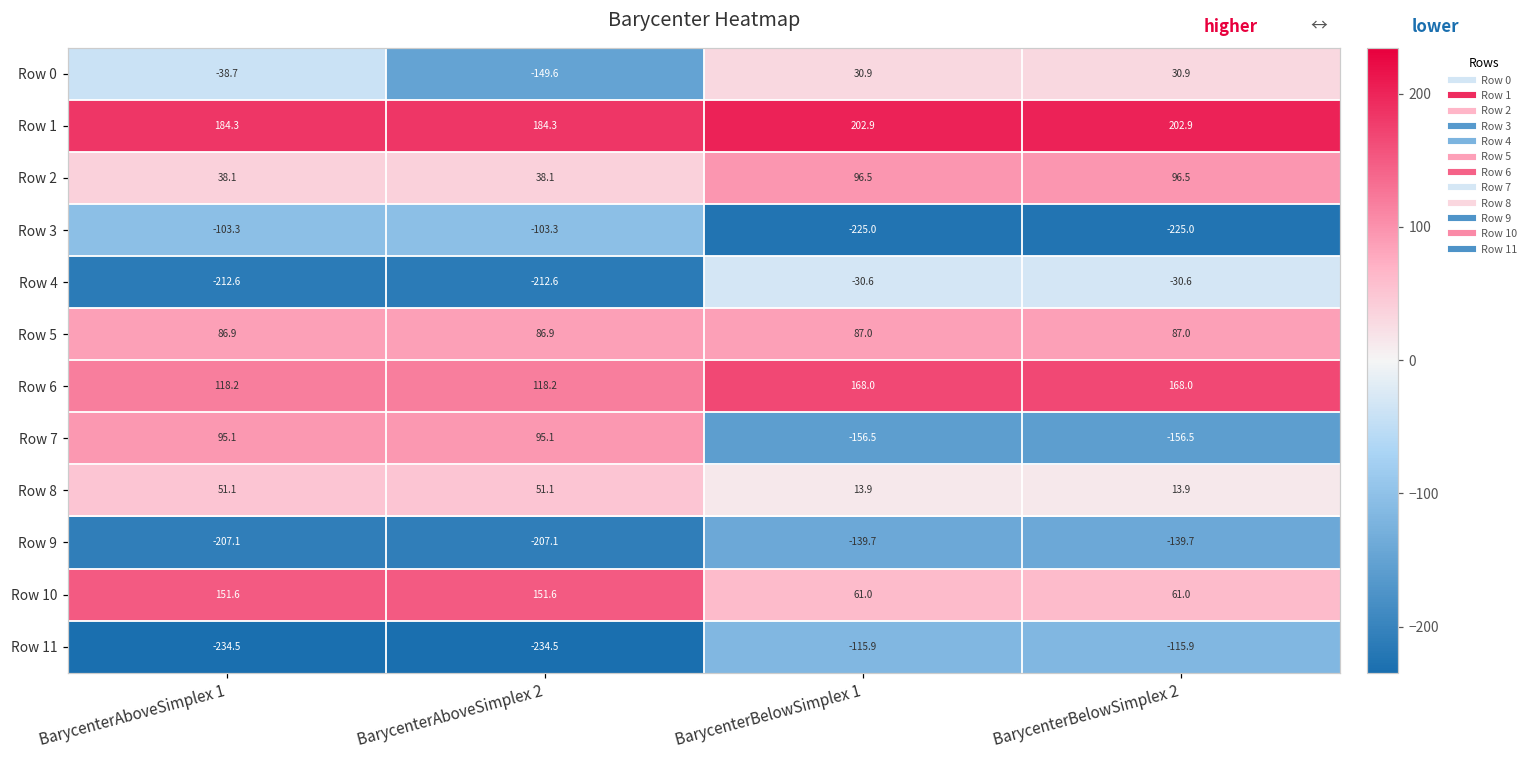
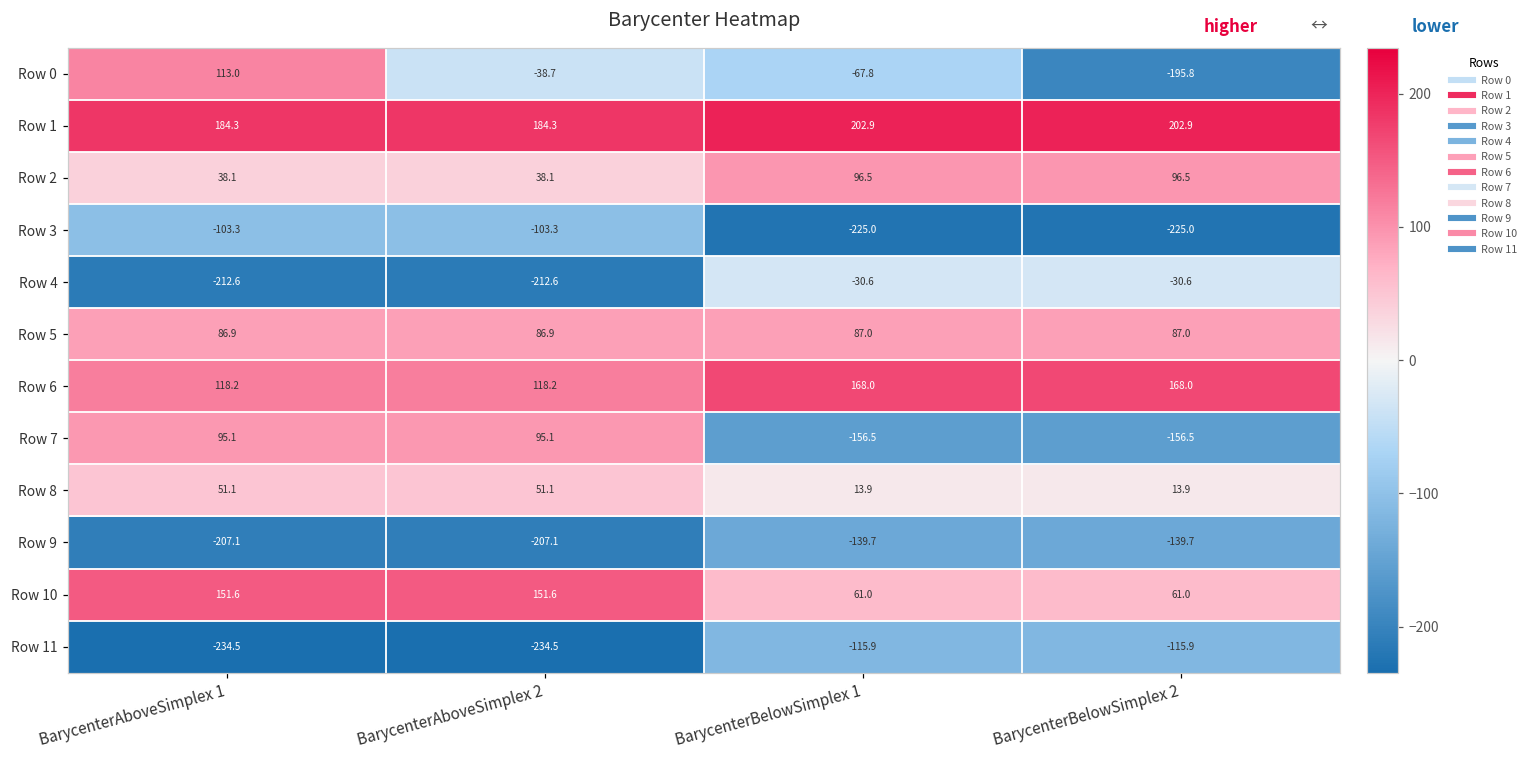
Row 0, BarycenterAboveSimplex 1: -38.7 -> 113.0
Row 0, BarycenterAboveSimplex 2: -149.6 -> -38.7
Row 0, BarycenterBelowSimplex 1: 30.9 -> -67.8
Row 0, BarycenterBelowSimplex 2: 30.9 -> -195.8
